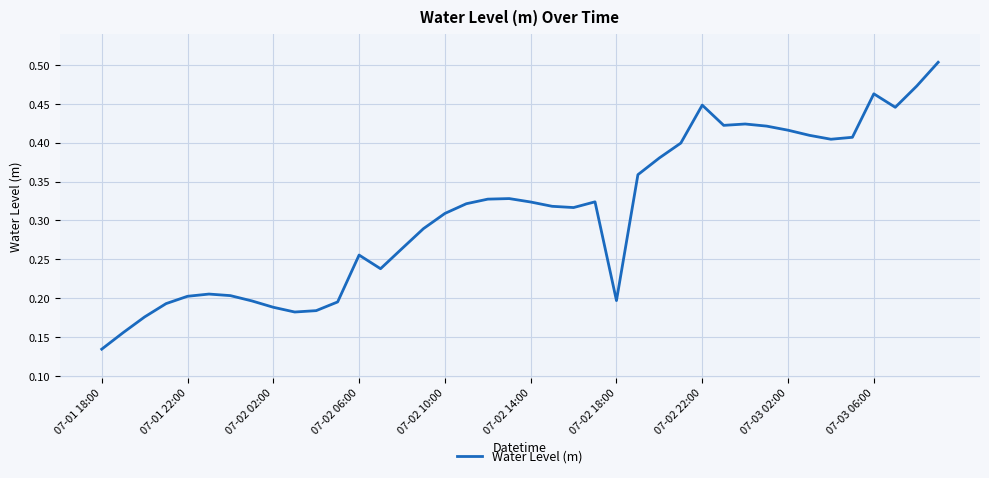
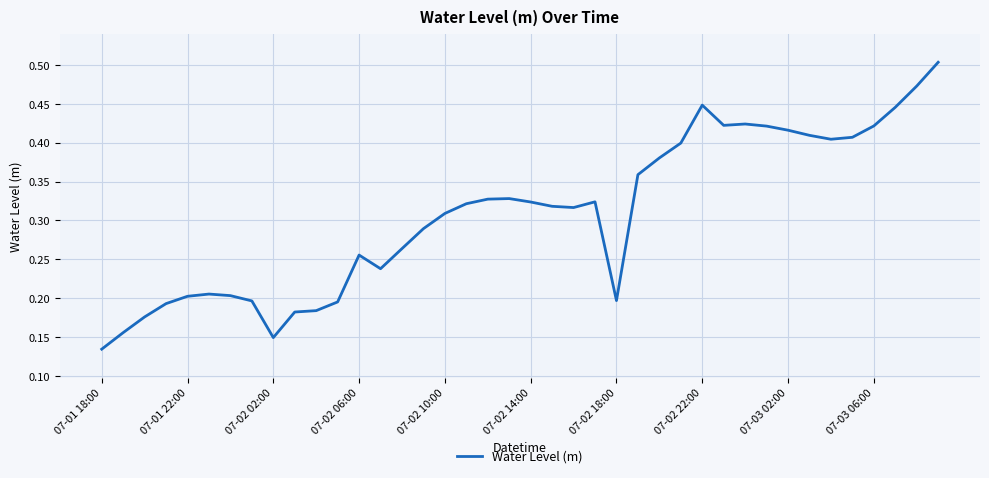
07-02 02:00: 0.19 -> 0.15
07-03 06:00: 0.46 -> 0.42
